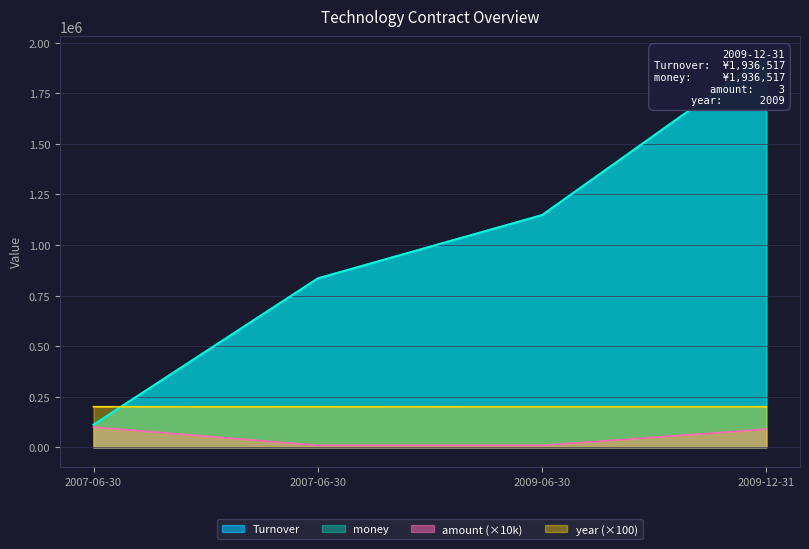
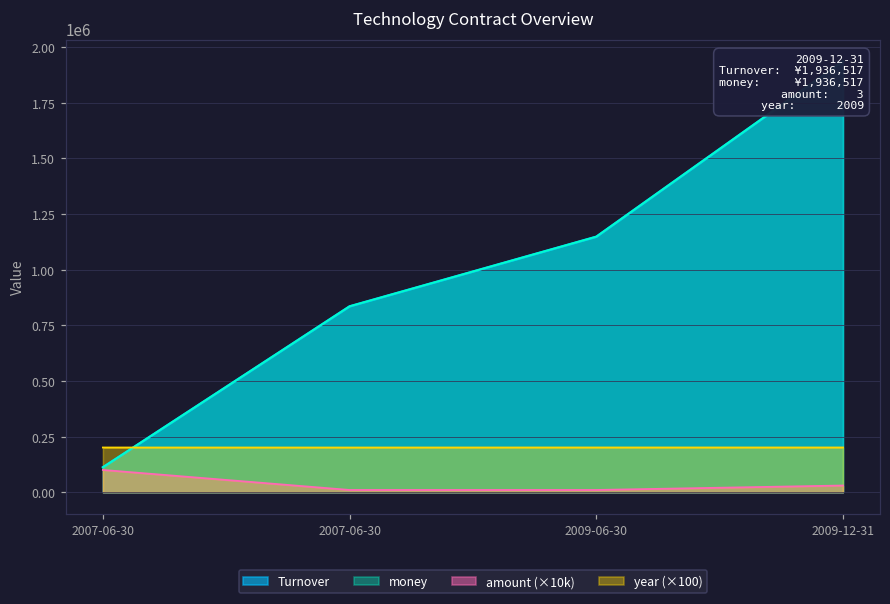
amount (×10k), 2009-12-31: 90000 -> 30000
